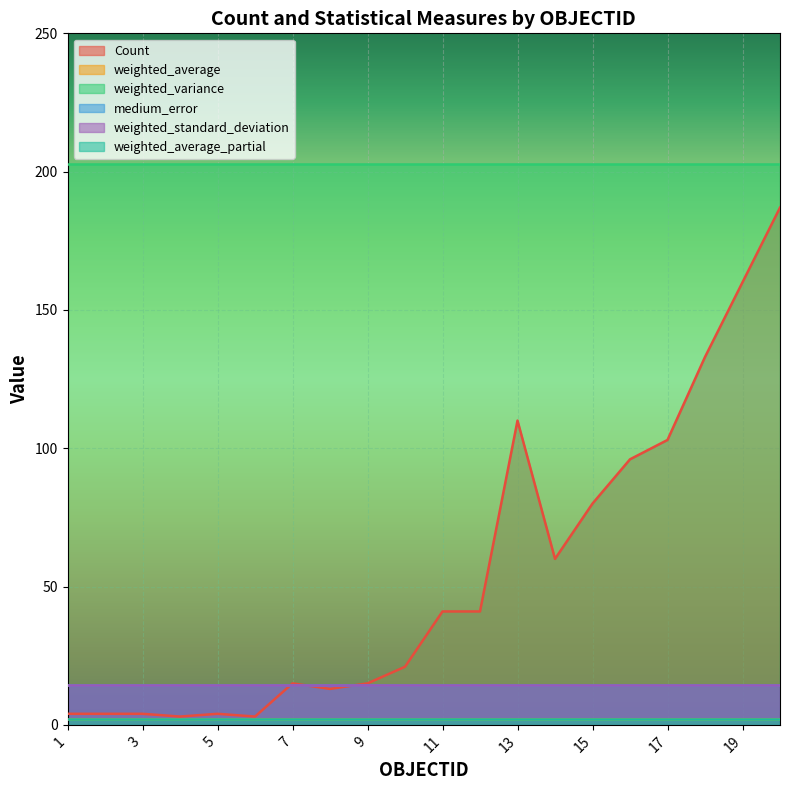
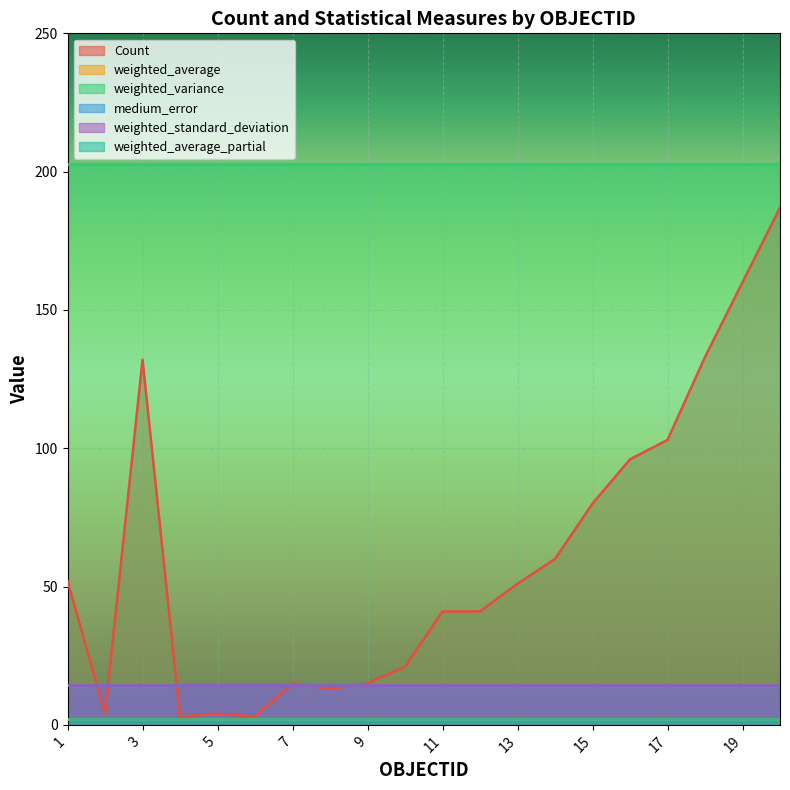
Count, 1: 4 -> 52
Count, 3: 4 -> 132
Count, 13: 110 -> 51
